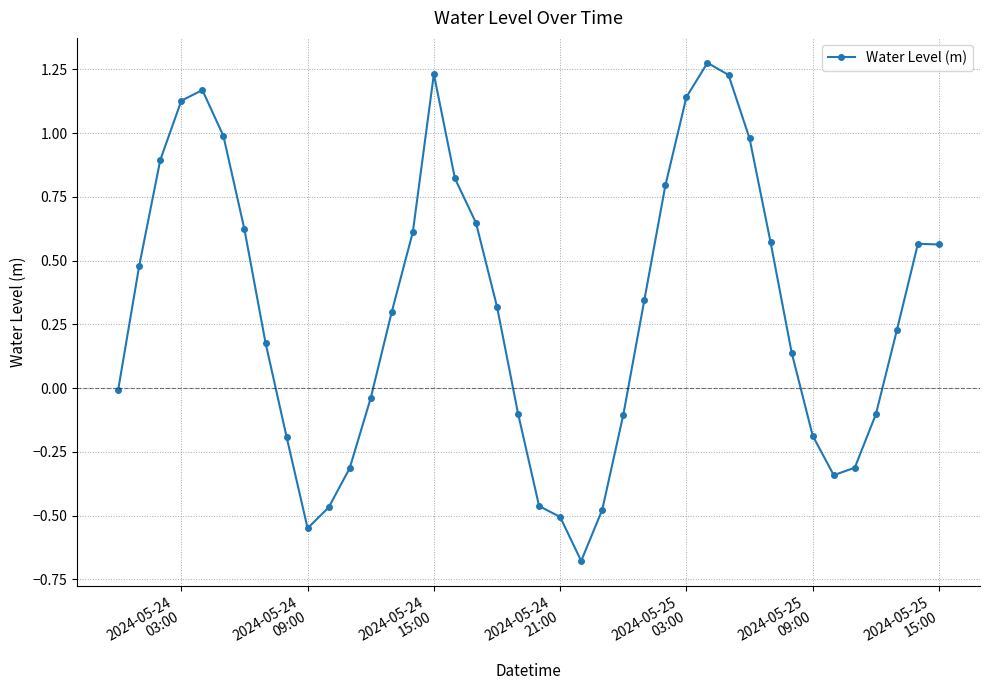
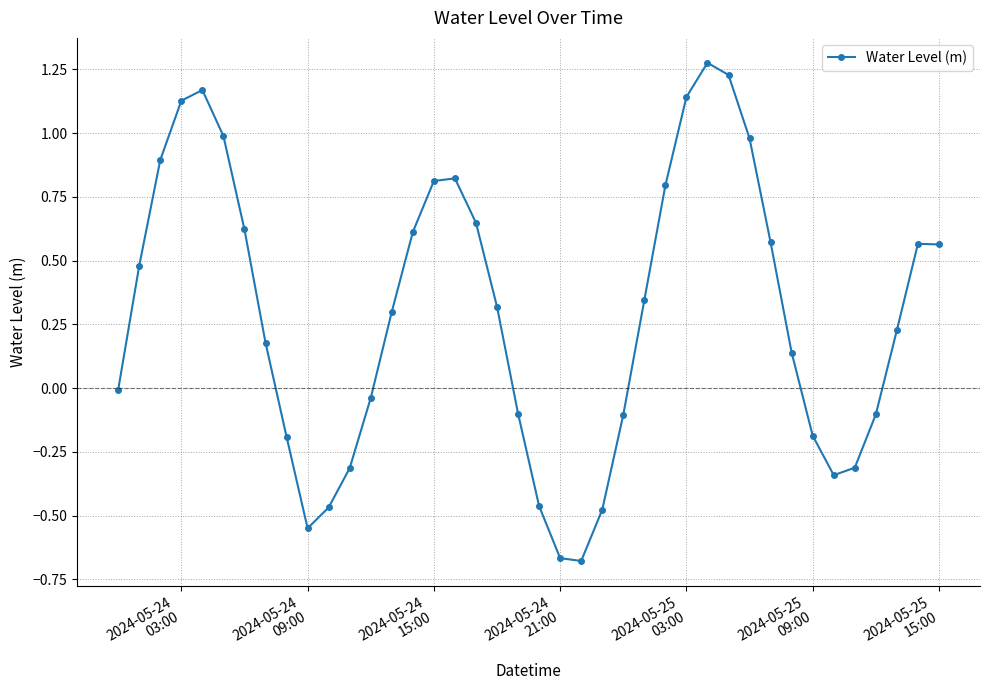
2024-05-24 15:00: 1.23 -> 0.81
2024-05-24 21:00: -0.51 -> -0.67
